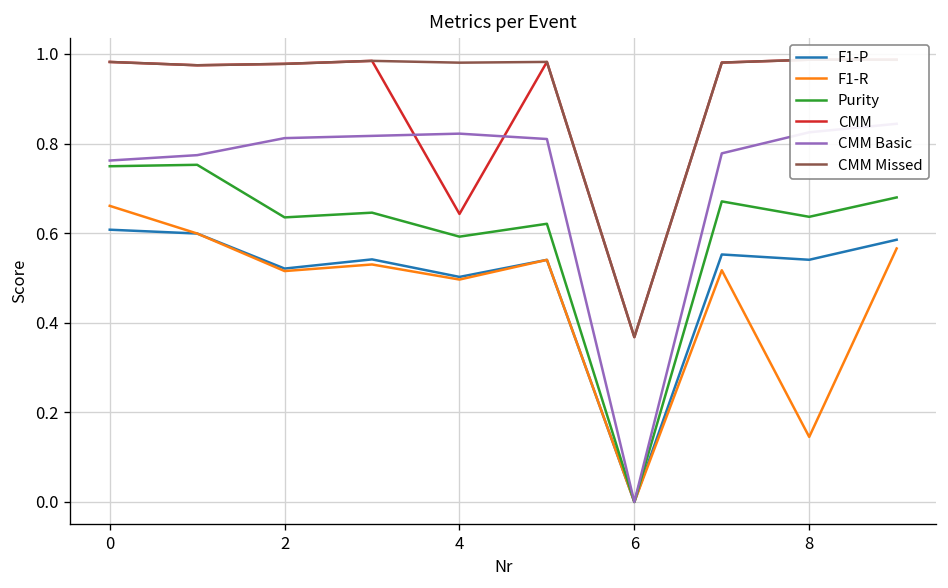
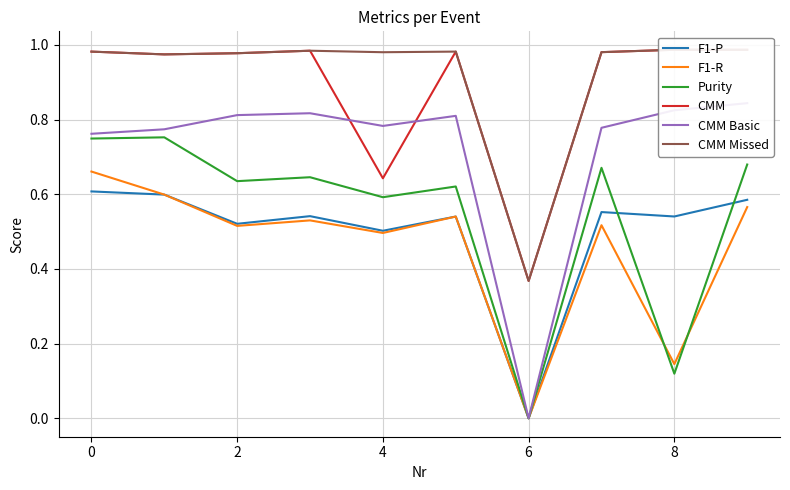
CMM Basic, 4: 0.82 -> 0.78
Purity, 8: 0.64 -> 0.12
